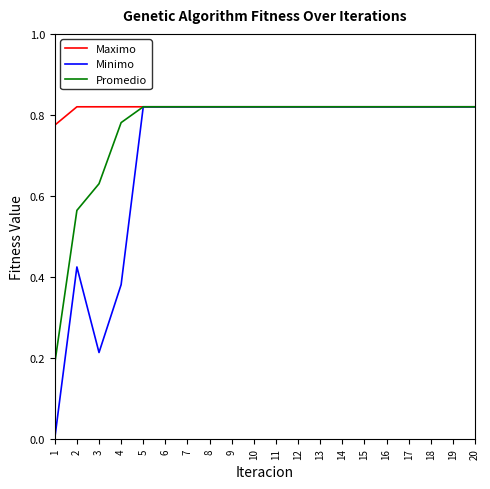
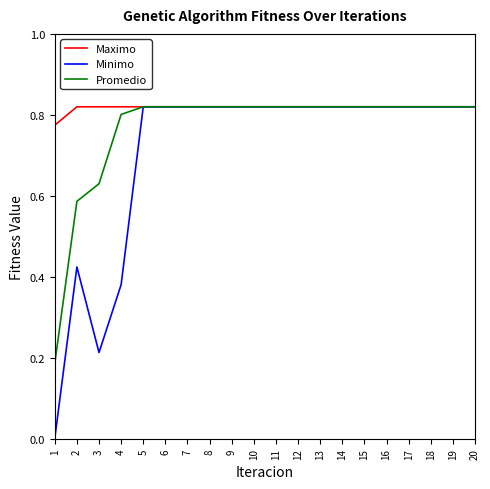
Promedio, 2: 0.56 -> 0.59
Promedio, 4: 0.78 -> 0.80
